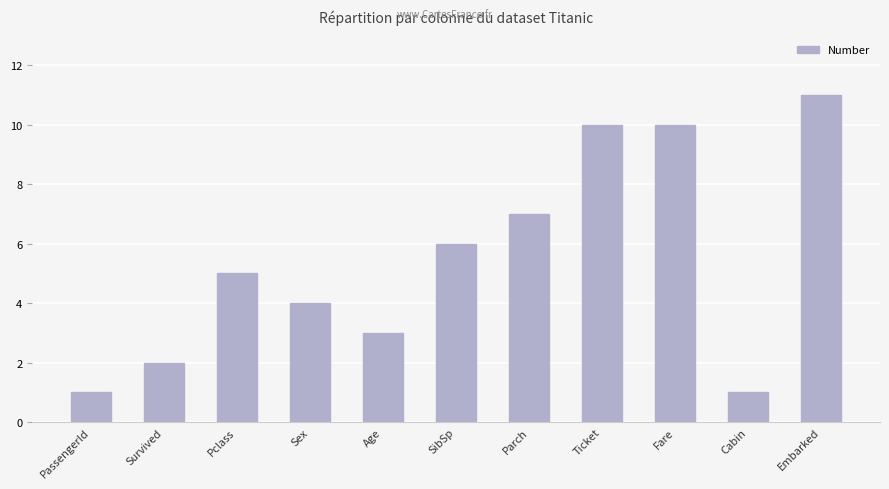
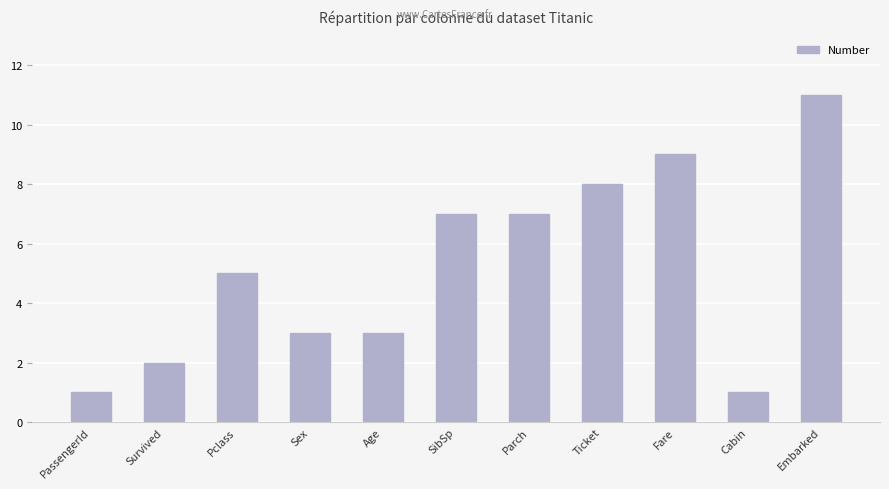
Sex: 4 -> 3
SibSp: 6 -> 7
Ticket: 10 -> 8
Fare: 10 -> 9
